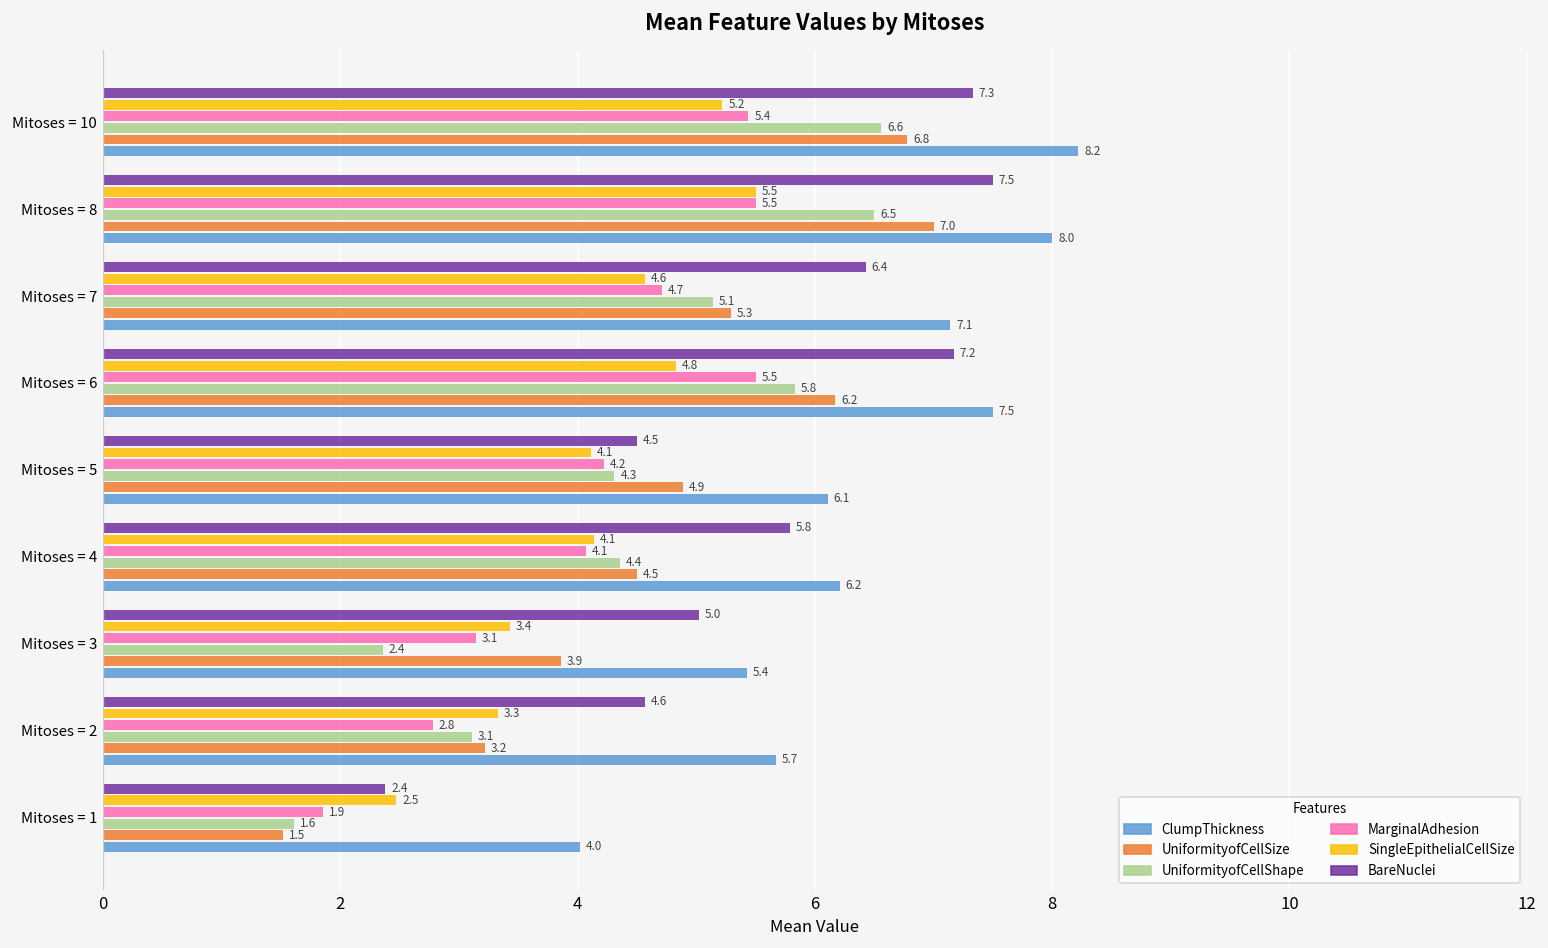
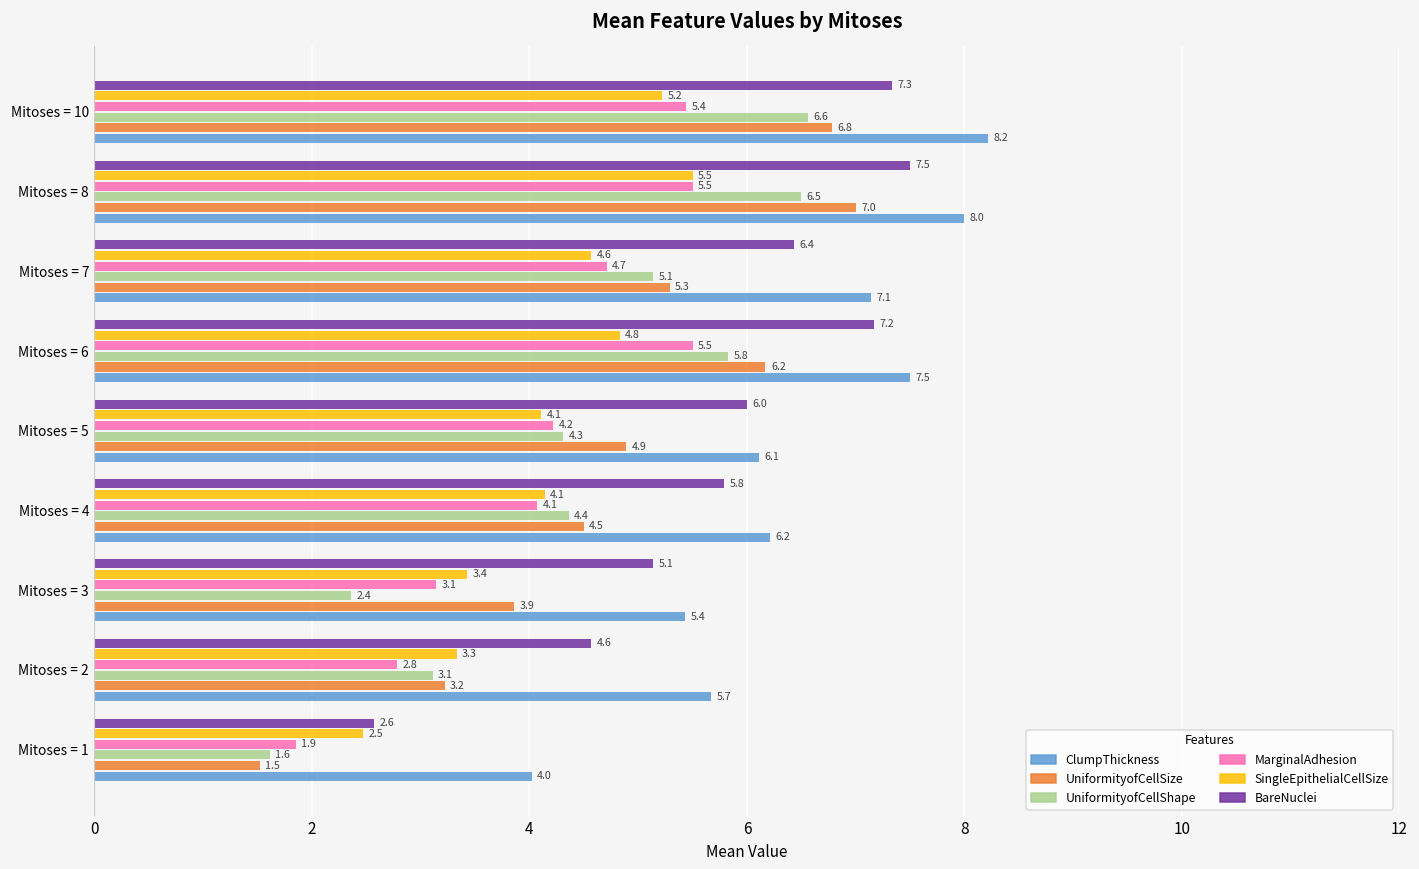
BareNuclei, Mitoses = 5: 4.5 -> 6.0
BareNuclei, Mitoses = 3: 5.0 -> 5.1
BareNuclei, Mitoses = 1: 2.4 -> 2.6
